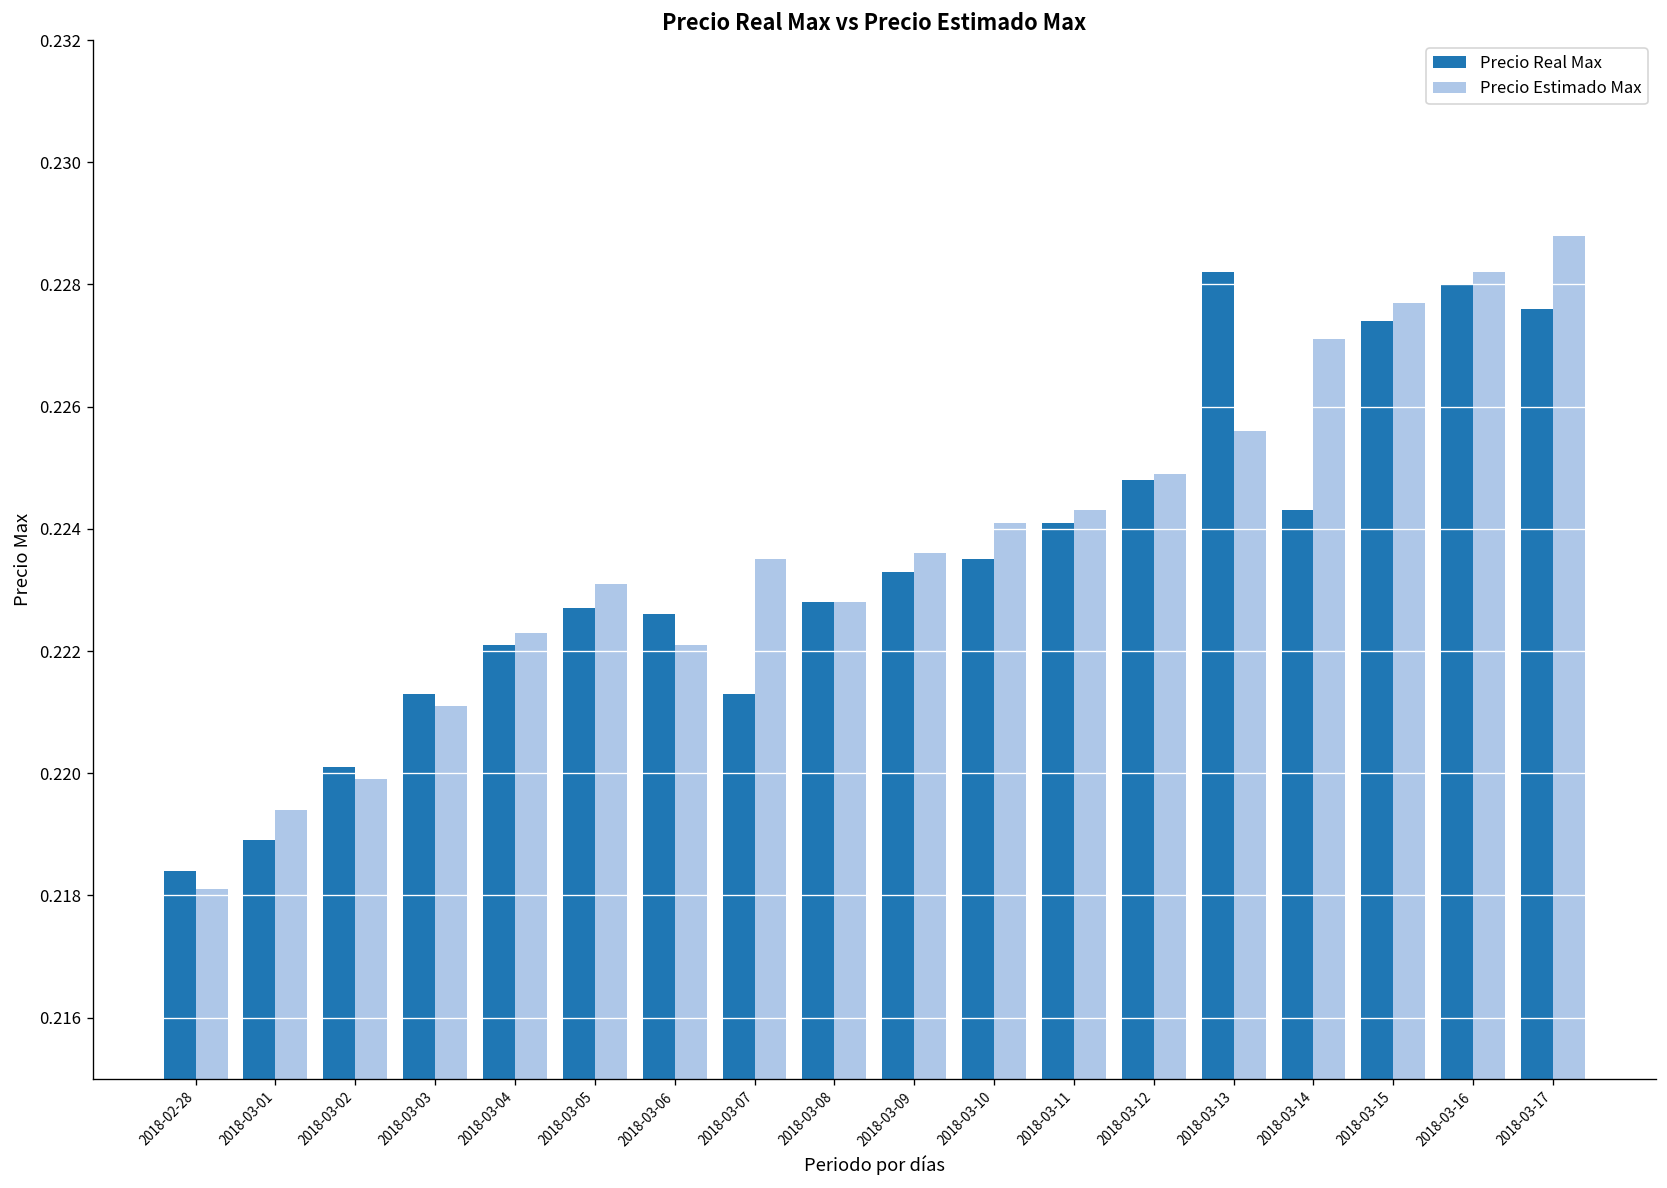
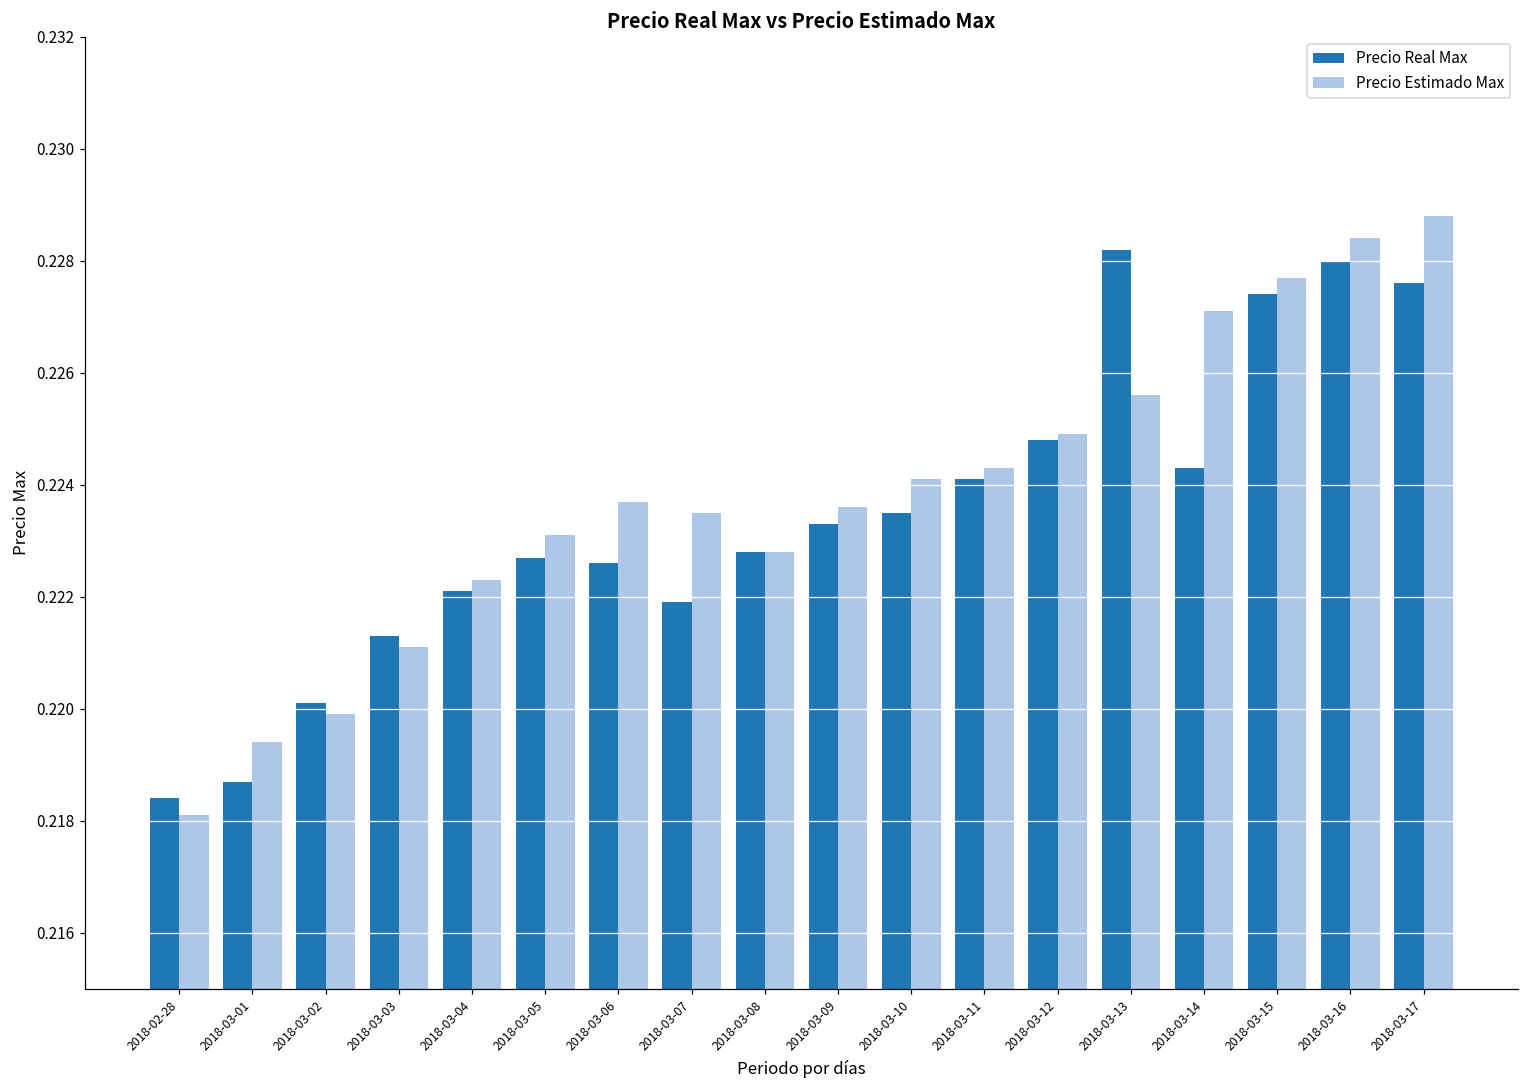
Precio Real Max, 2018-03-01: 0.2189 -> 0.2187
Precio Estimado Max, 2018-03-06: 0.2221 -> 0.2237
Precio Real Max, 2018-03-07: 0.2213 -> 0.2219
Precio Estimado Max, 2018-03-16: 0.2282 -> 0.2284
